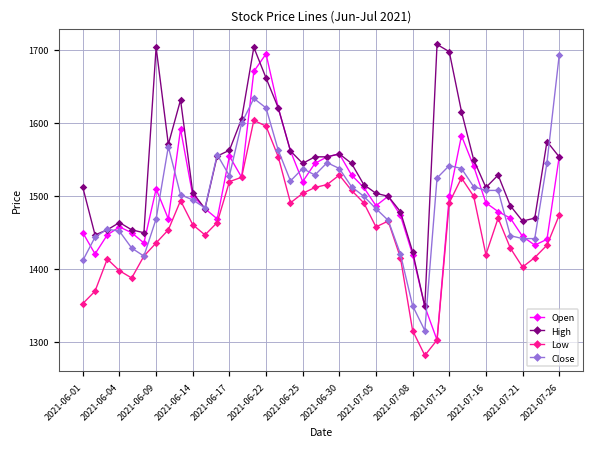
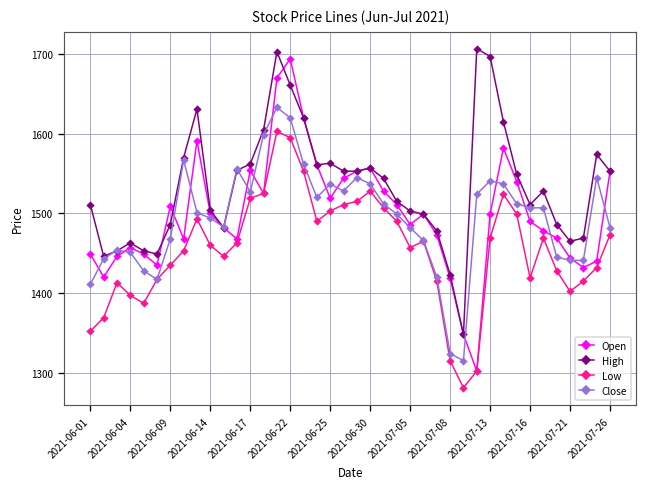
High, 2021-06-09: 1700 -> 1490
High, 2021-06-25: 1540 -> 1560
Close, 2021-07-08: 1350 -> 1320
Low, 2021-07-13: 1490 -> 1470
Close, 2021-07-26: 1690 -> 1480
